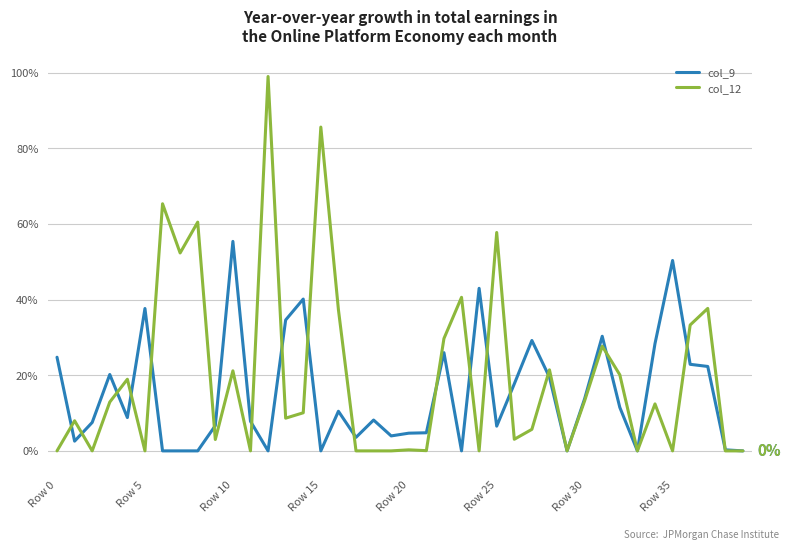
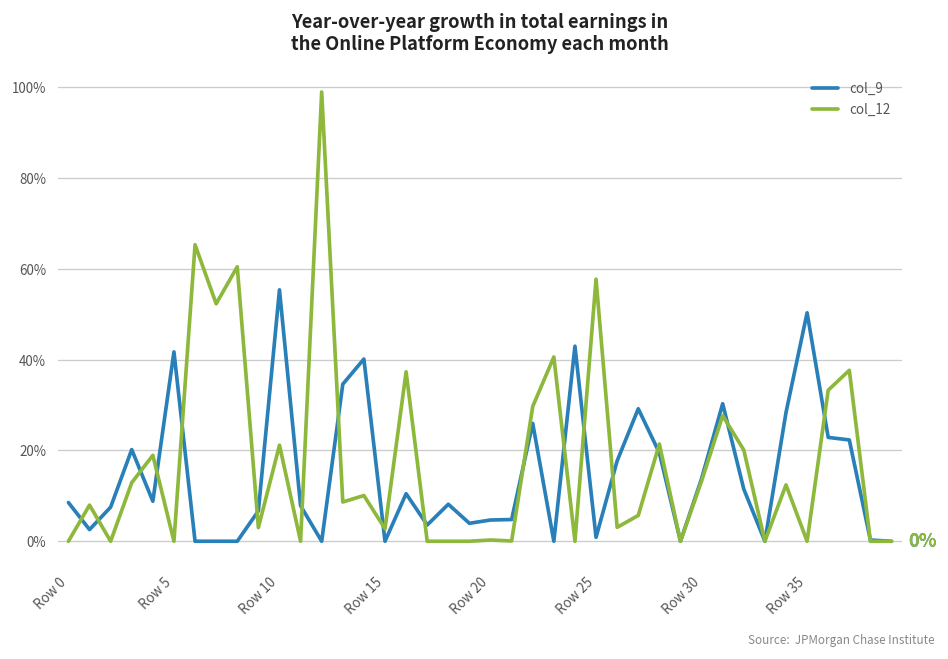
col_9, Row 0: 25% -> 9%
col_9, Row 5: 38% -> 42%
col_12, Row 15: 86% -> 3%
col_9, Row 25: 7% -> 1%
